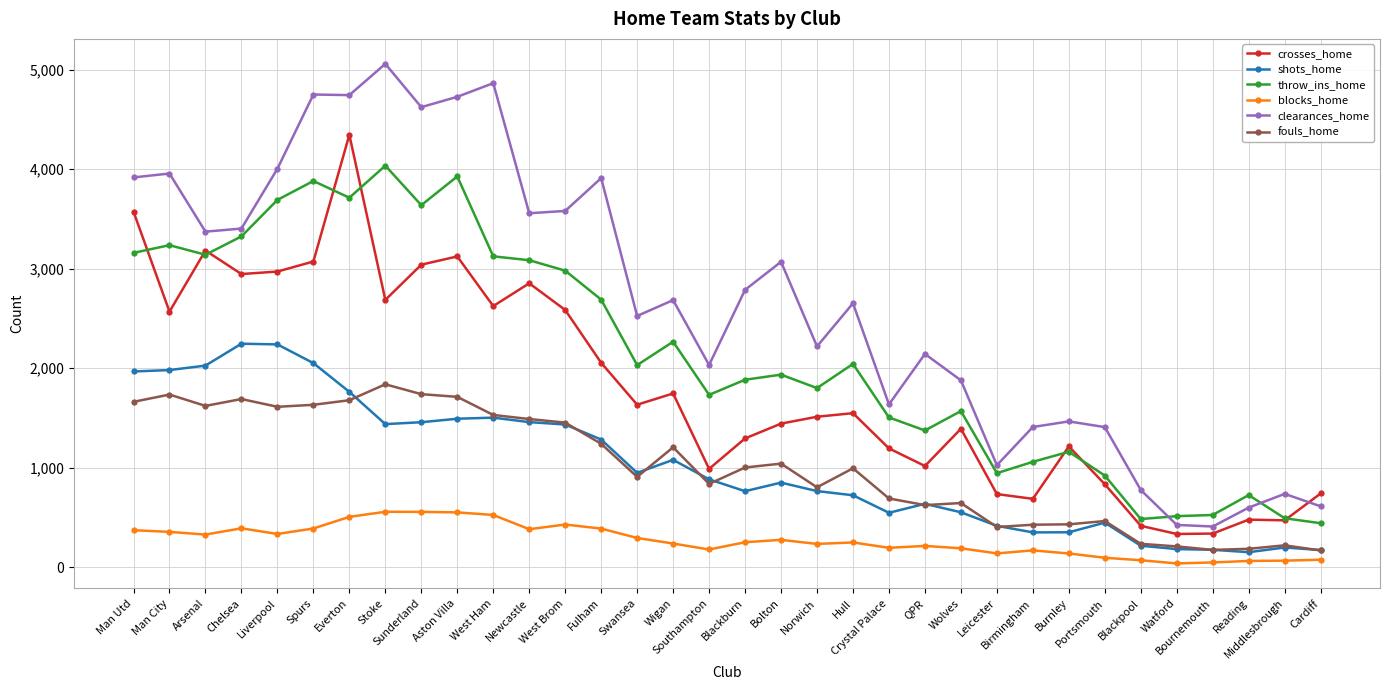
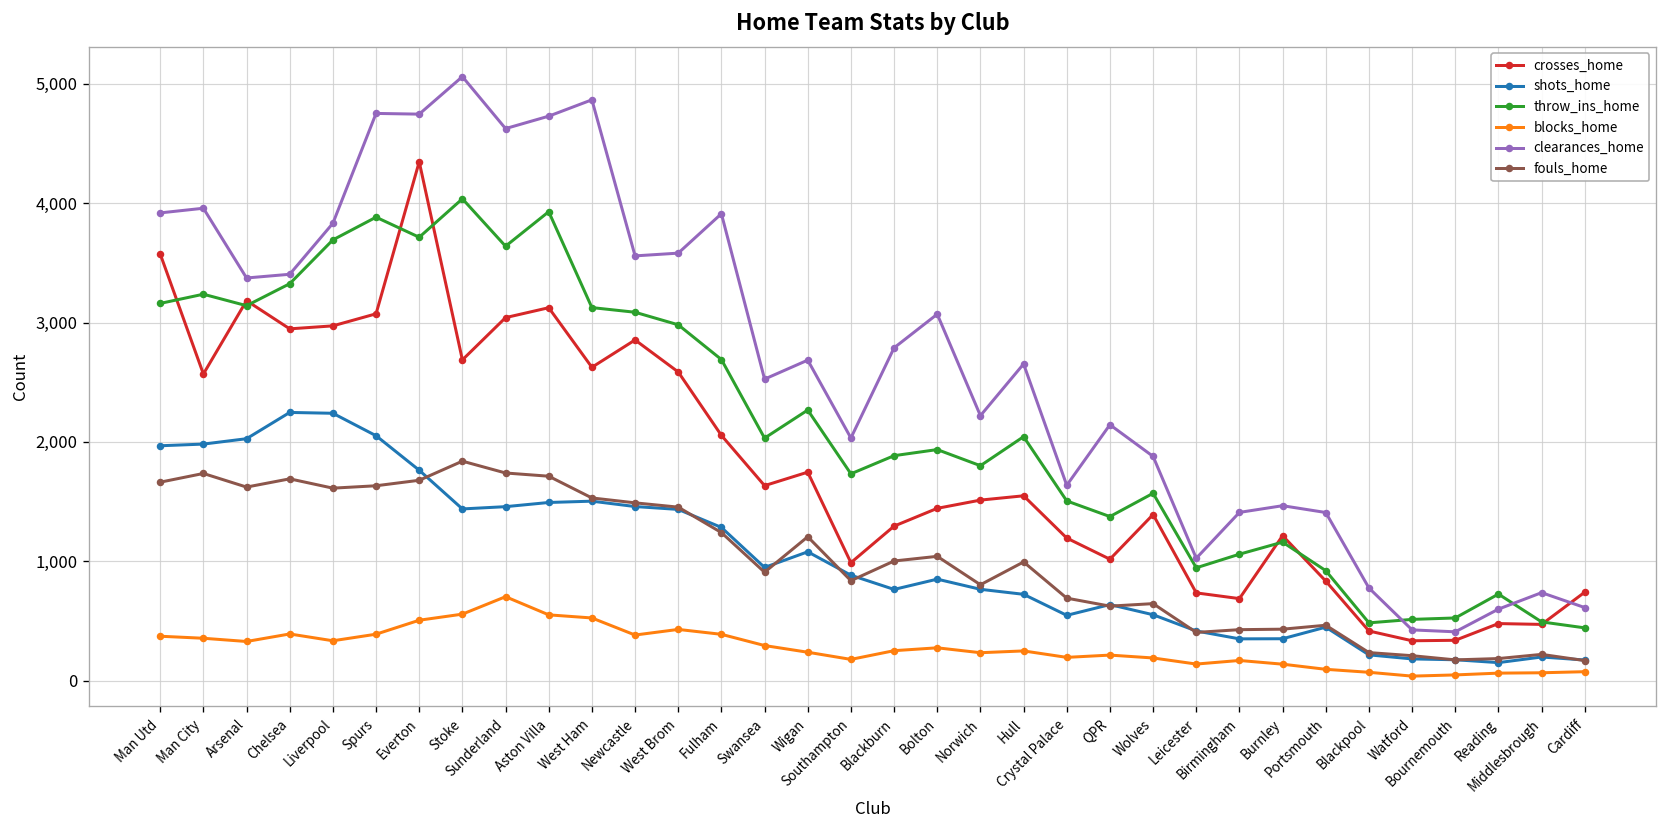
clearances_home, Liverpool: 4,000 -> 3,800
blocks_home, Sunderland: 600 -> 700
